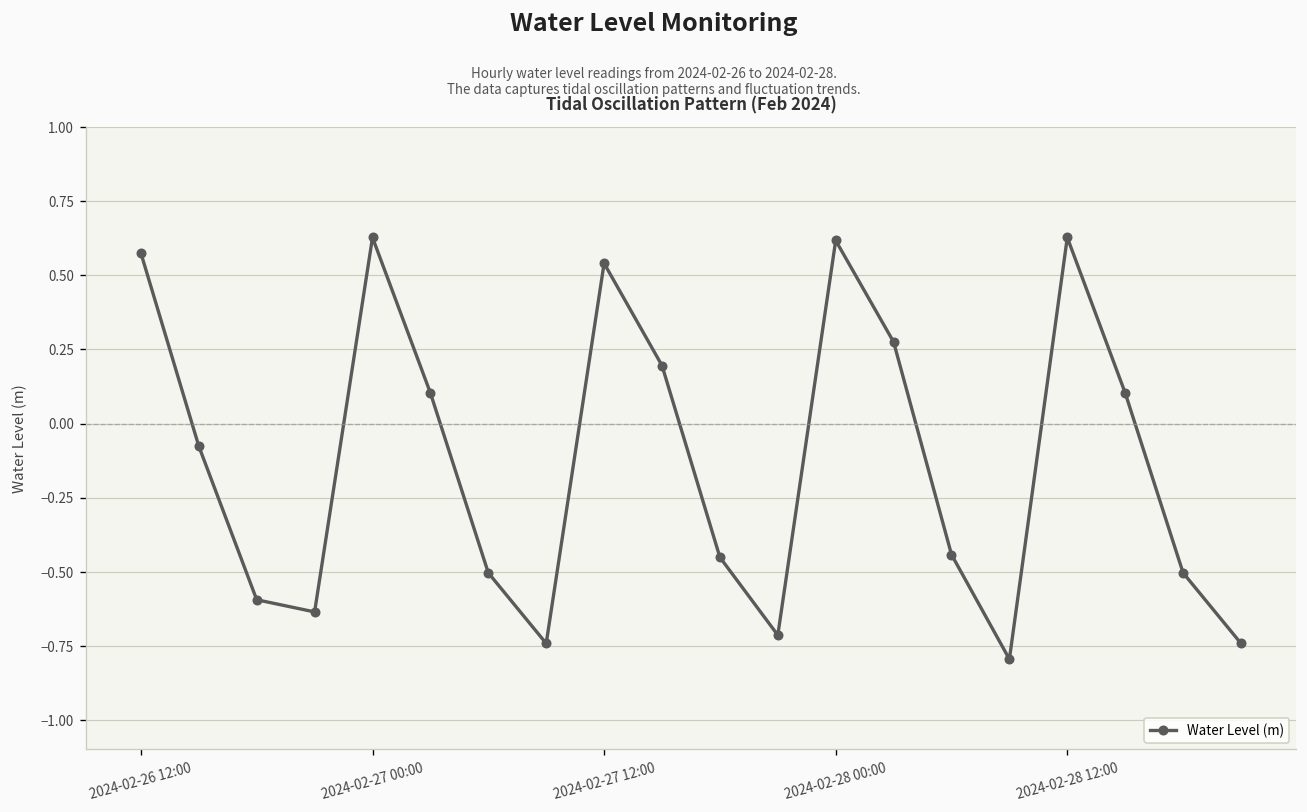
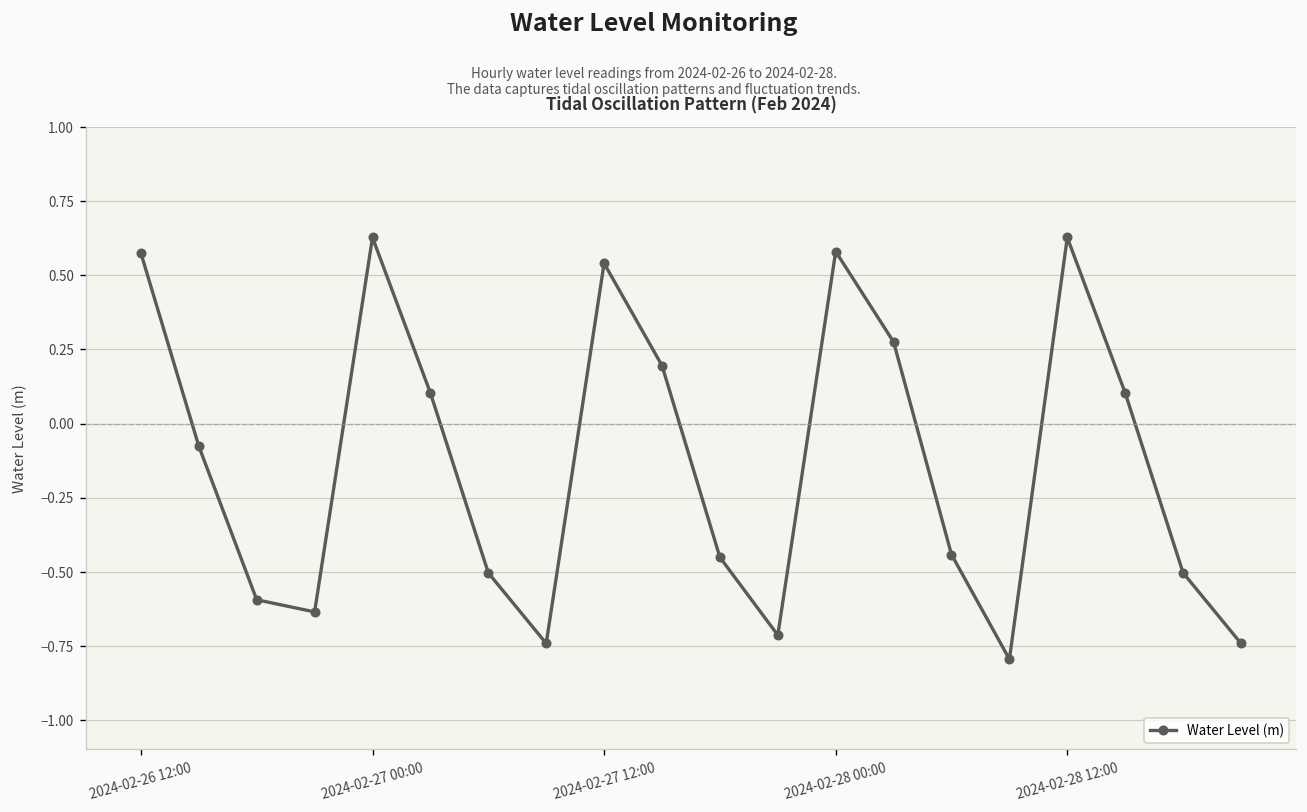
2024-02-28 00:00: 0.62 -> 0.58
